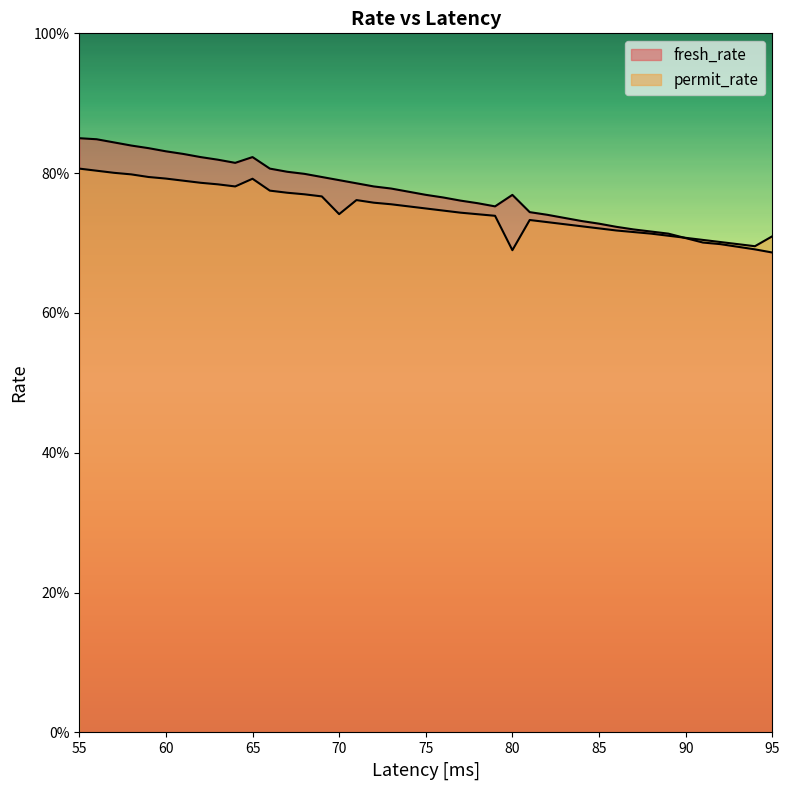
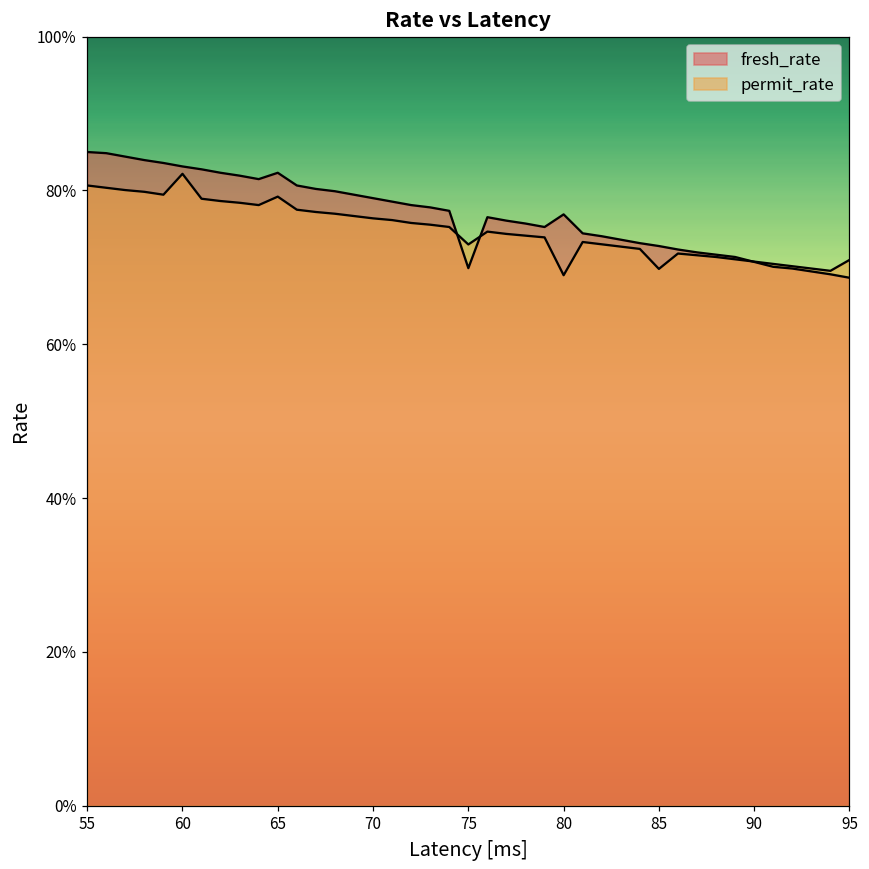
permit_rate, 60: 79% -> 82%
permit_rate, 70: 74% -> 76%
fresh_rate, 75: 77% -> 70%
permit_rate, 75: 75% -> 73%
permit_rate, 85: 72% -> 70%
